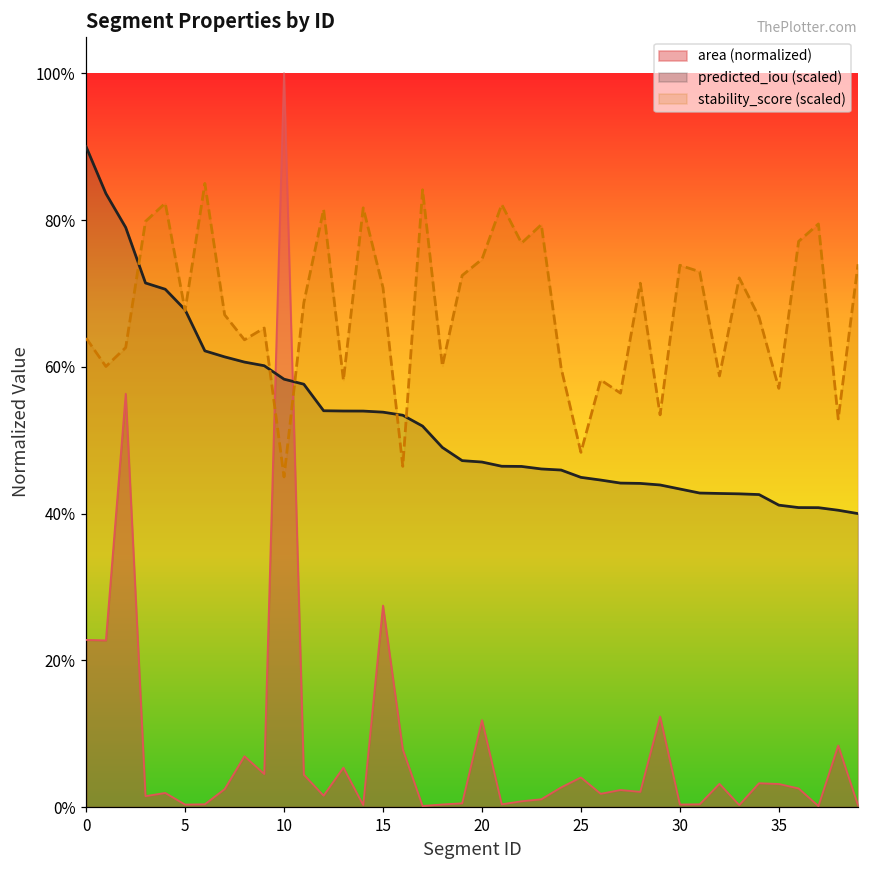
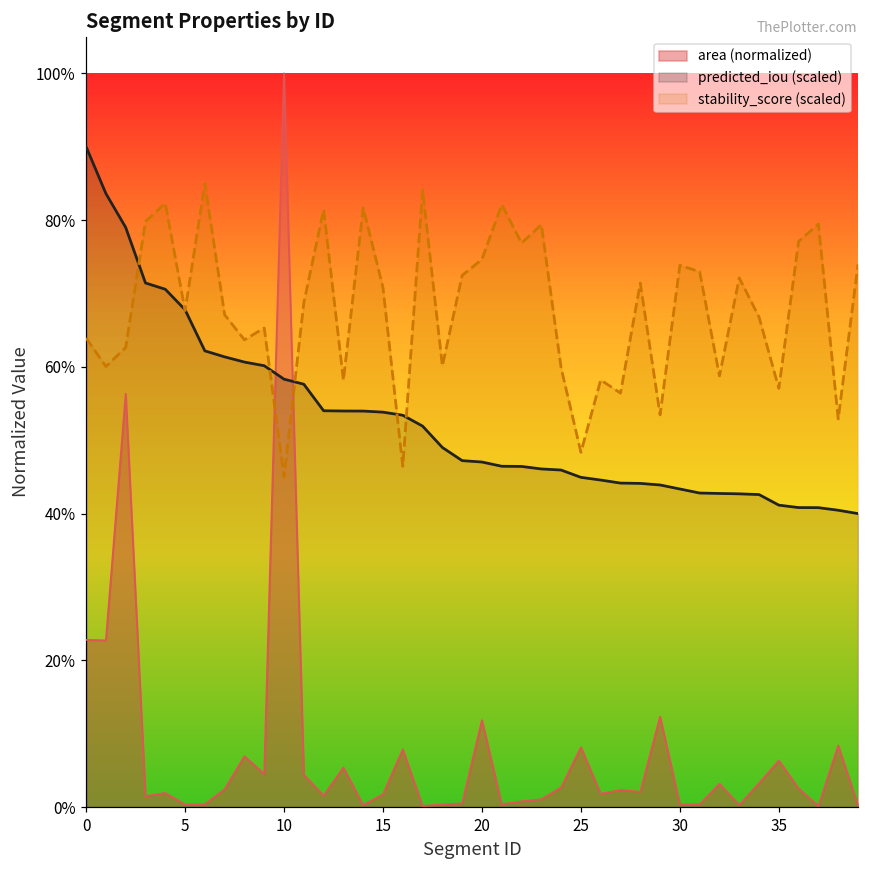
area (normalized), 15: 27% -> 2%
area (normalized), 25: 4% -> 8%
area (normalized), 35: 3% -> 6%
